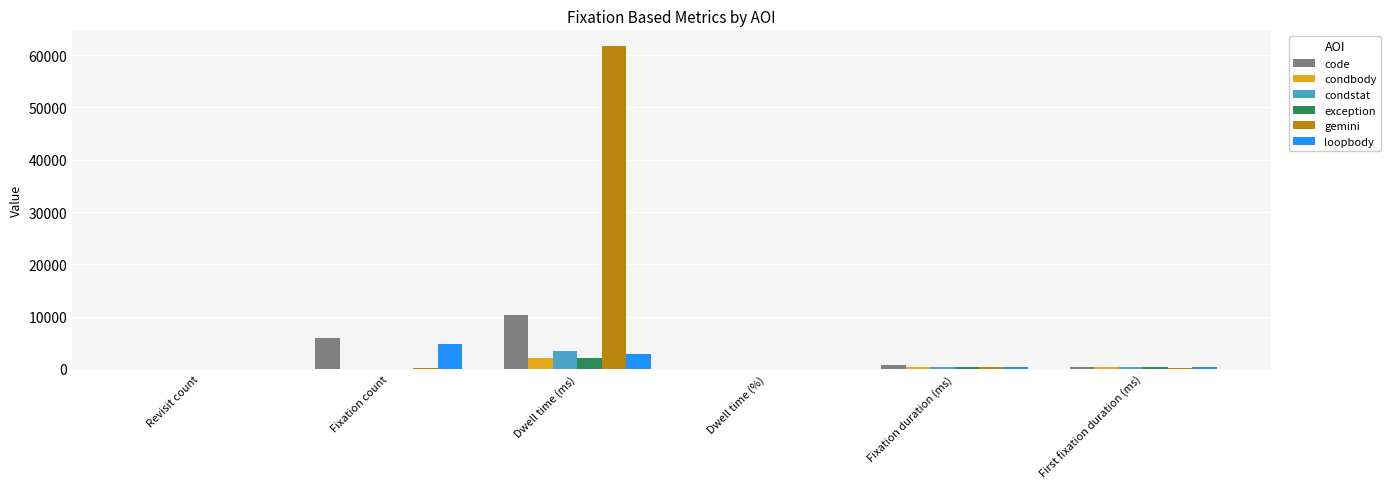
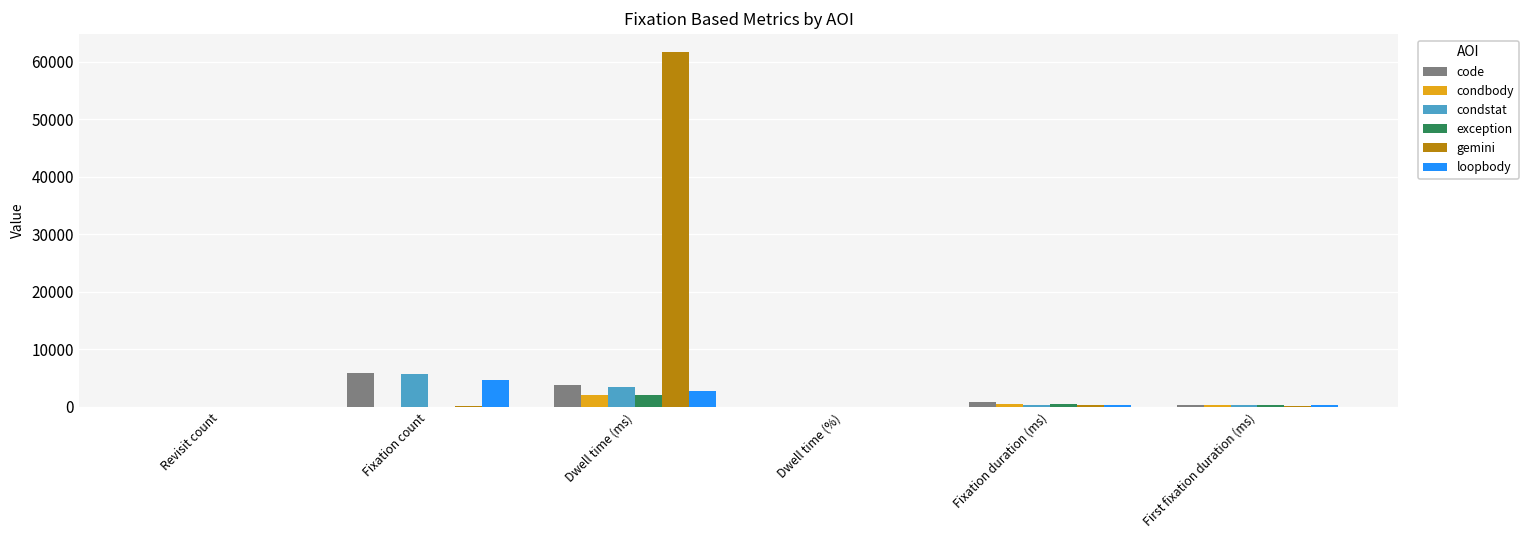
condstat, Fixation count: 0 -> 6000
code, Dwell time (ms): 10000 -> 4000
